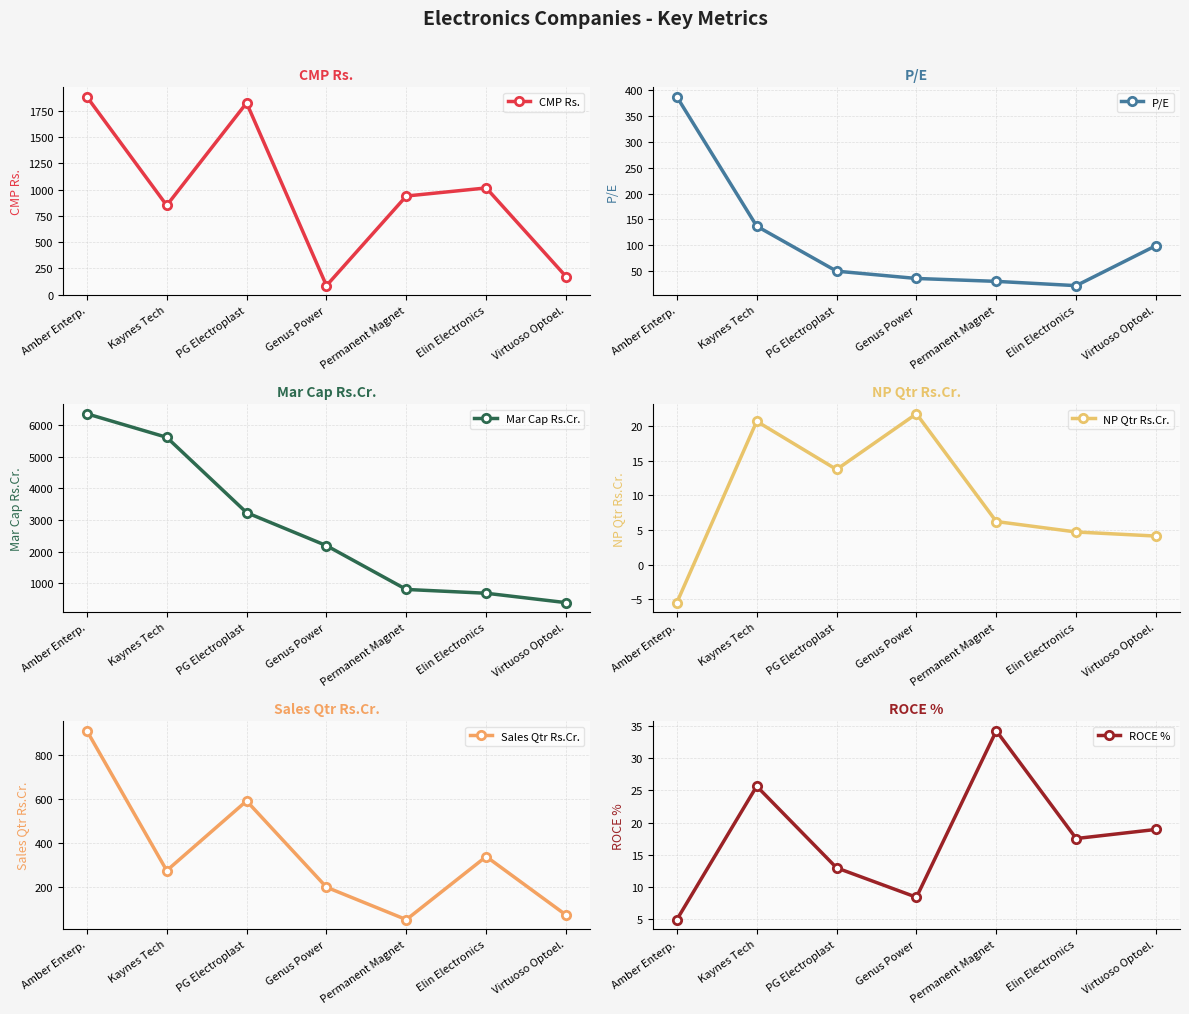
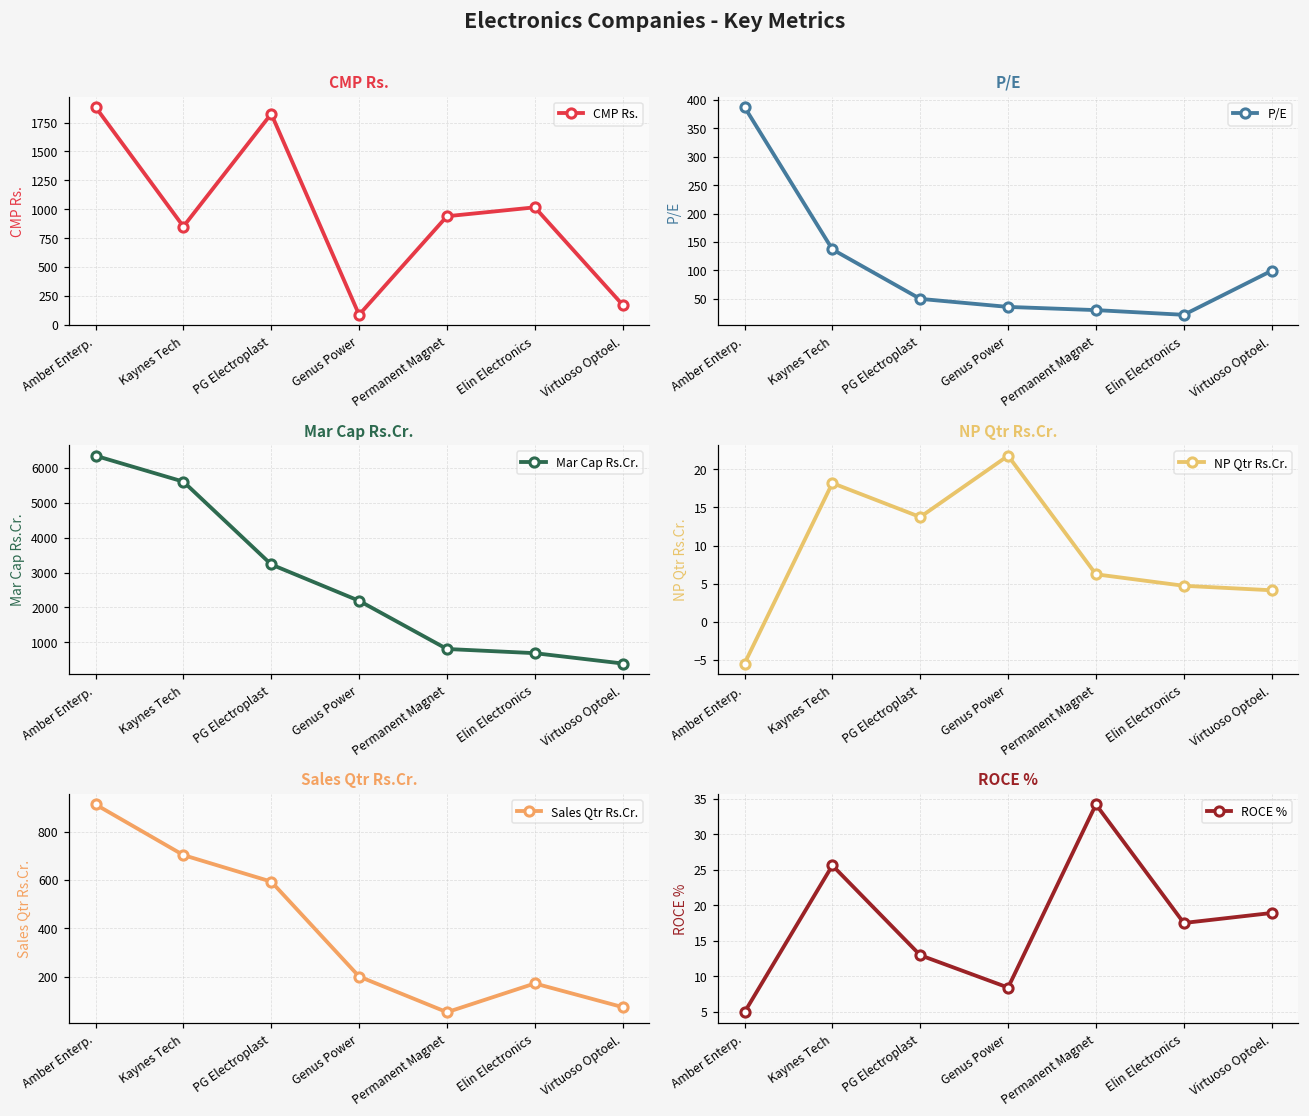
NP Qtr Rs.Cr., Kaynes Tech: 21 -> 18
Sales Qtr Rs.Cr., Kaynes Tech: 280 -> 700
Sales Qtr Rs.Cr., Elin Electronics: 340 -> 170
